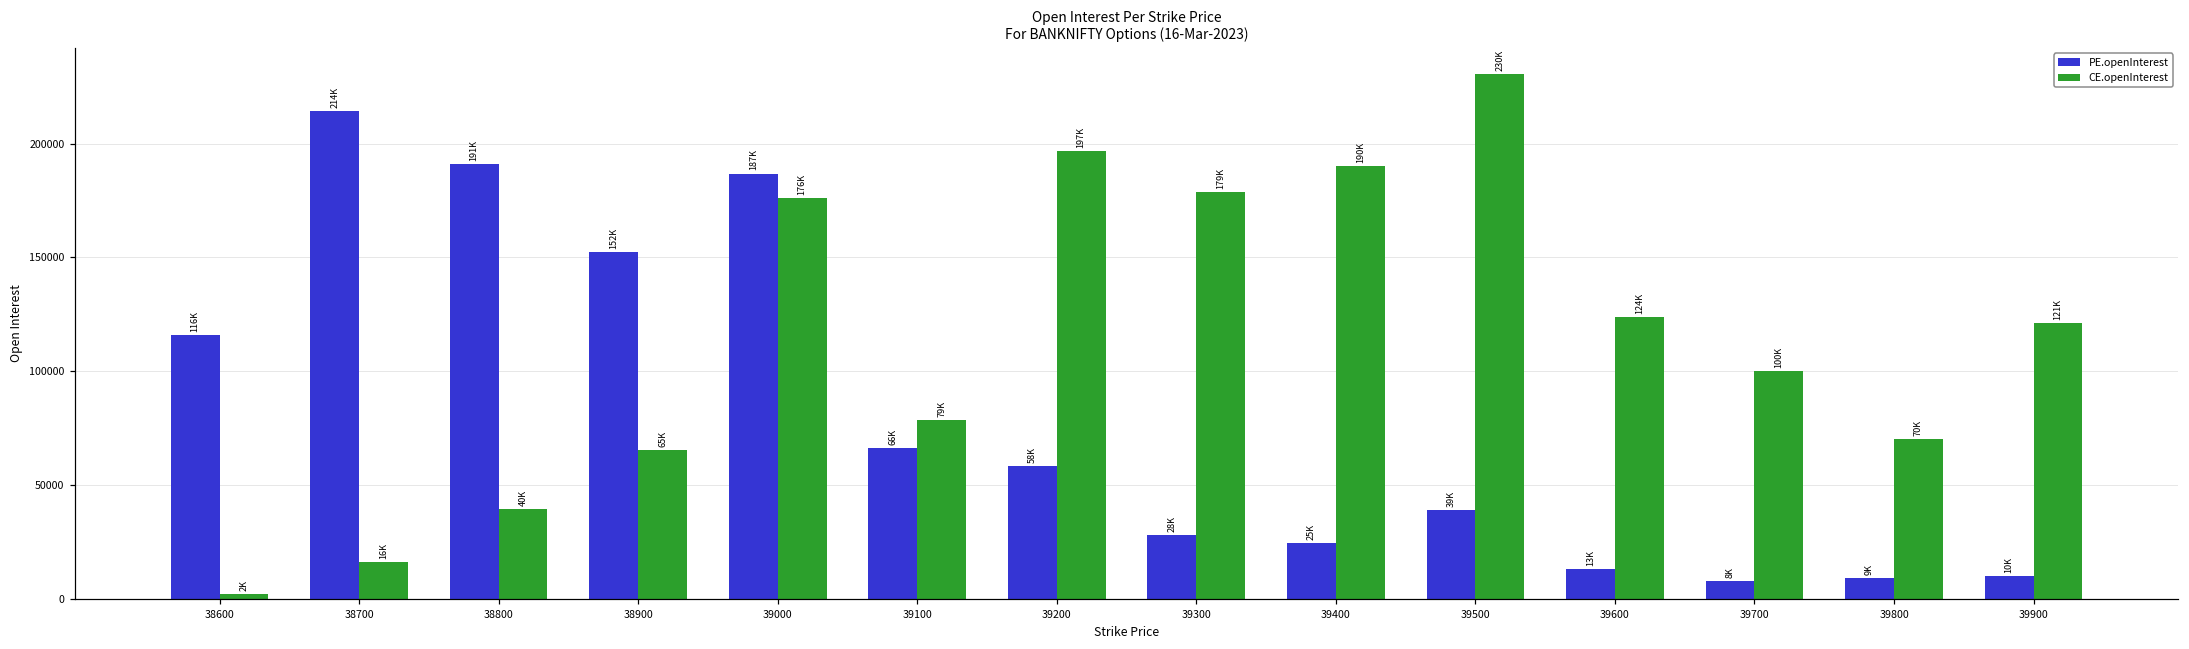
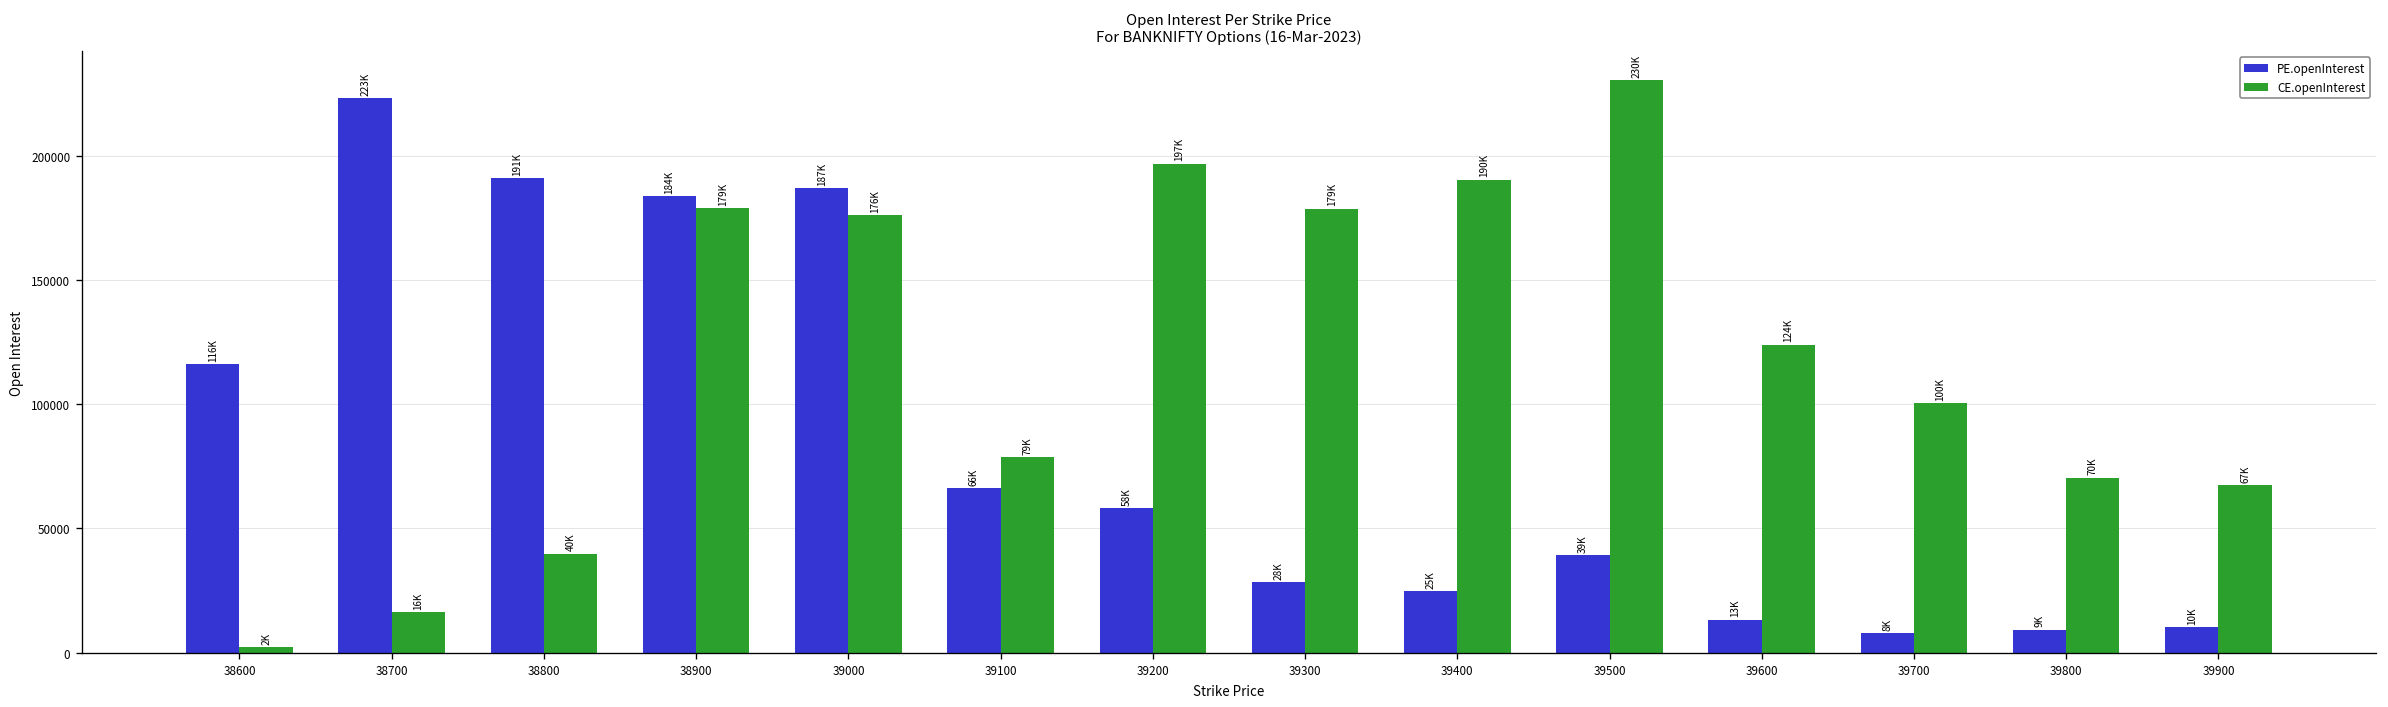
PE.openInterest, 38700: 214K -> 223K
PE.openInterest, 38900: 152K -> 184K
CE.openInterest, 38900: 65K -> 179K
CE.openInterest, 39900: 121K -> 67K
